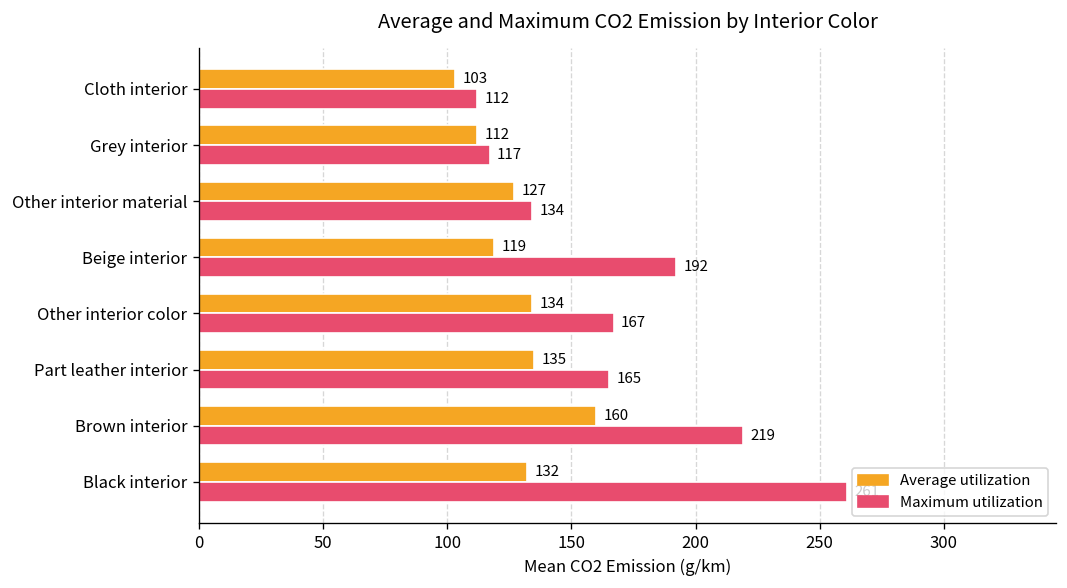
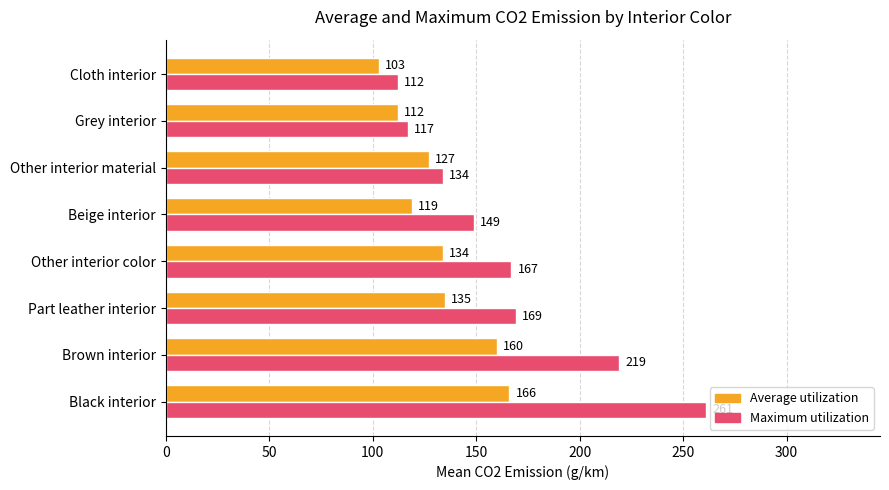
Maximum utilization, Beige interior: 192 -> 149
Maximum utilization, Part leather interior: 165 -> 169
Average utilization, Black interior: 132 -> 166
